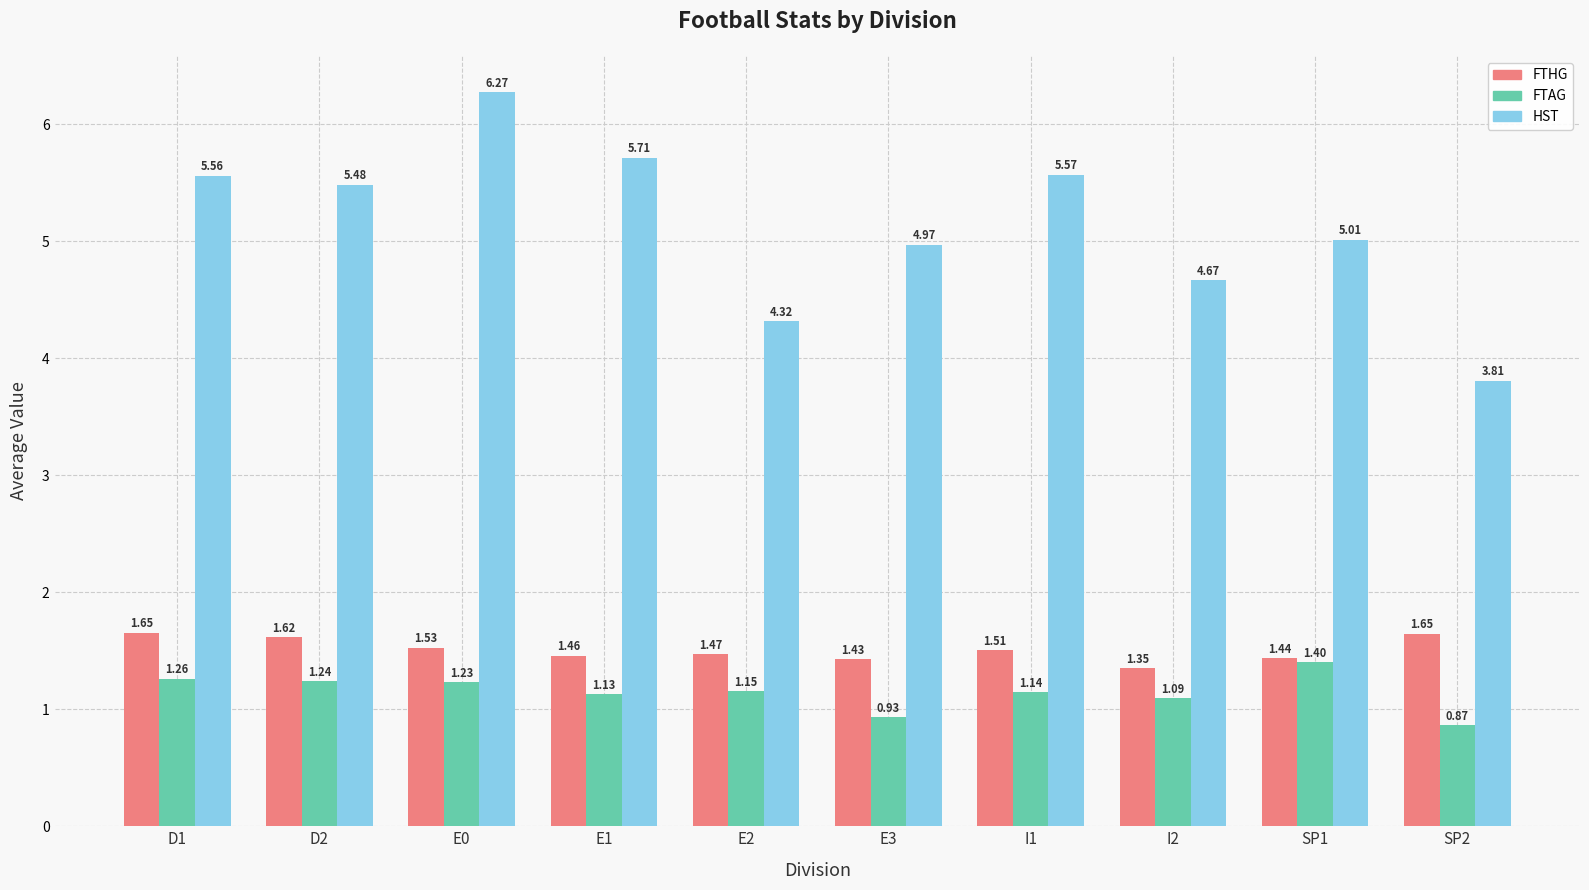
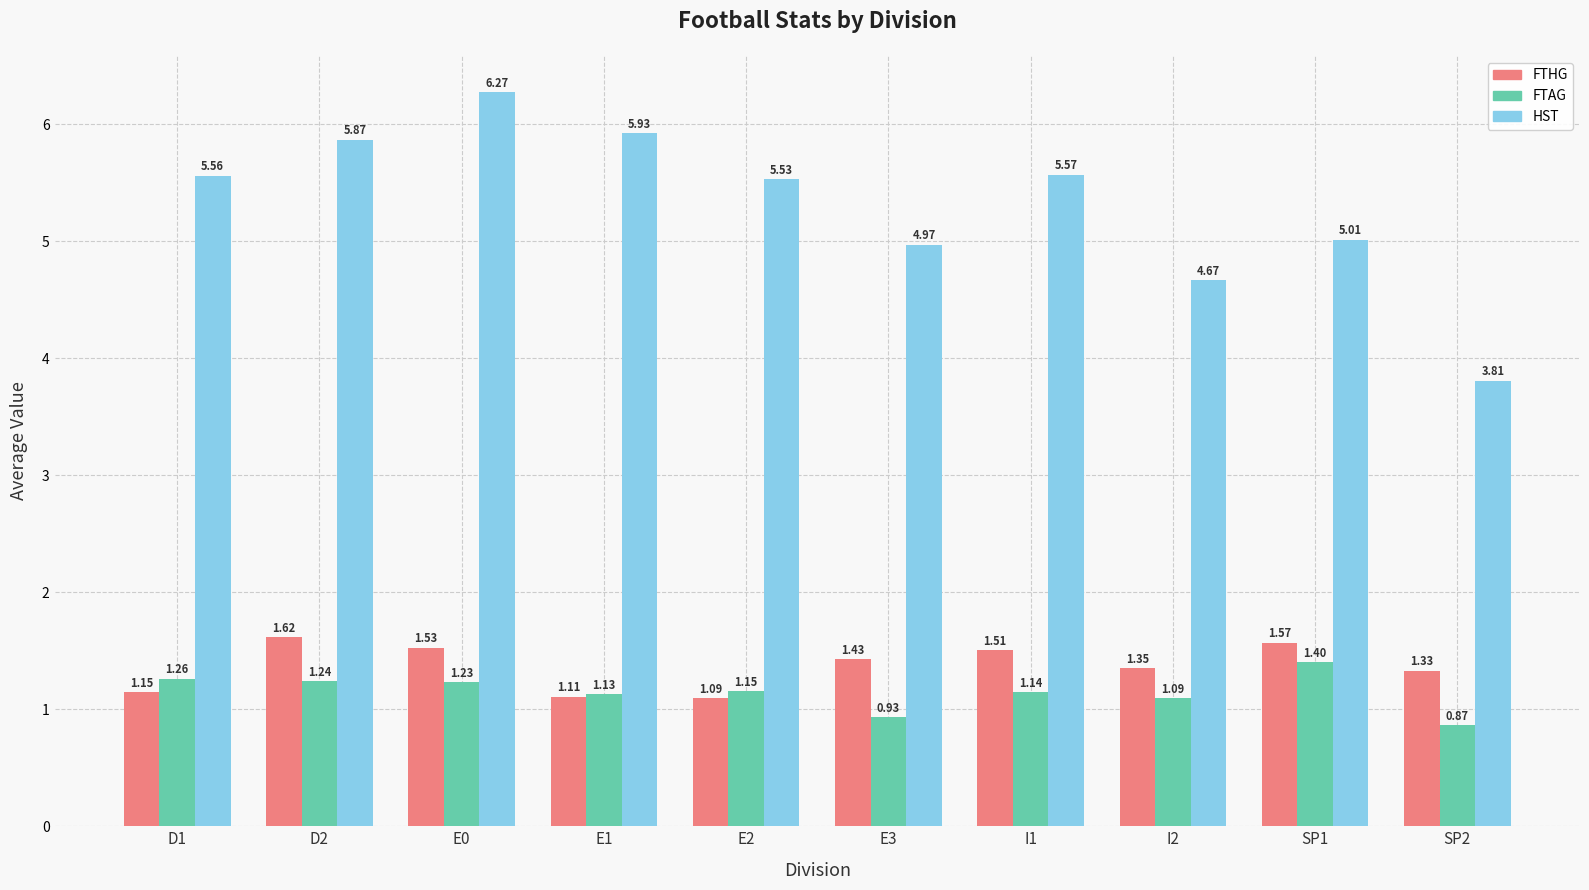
FTHG, D1: 1.65 -> 1.15
HST, D2: 5.48 -> 5.87
FTHG, E1: 1.46 -> 1.11
HST, E1: 5.71 -> 5.93
FTHG, E2: 1.47 -> 1.09
HST, E2: 4.32 -> 5.53
FTHG, SP1: 1.44 -> 1.57
FTHG, SP2: 1.65 -> 1.33
